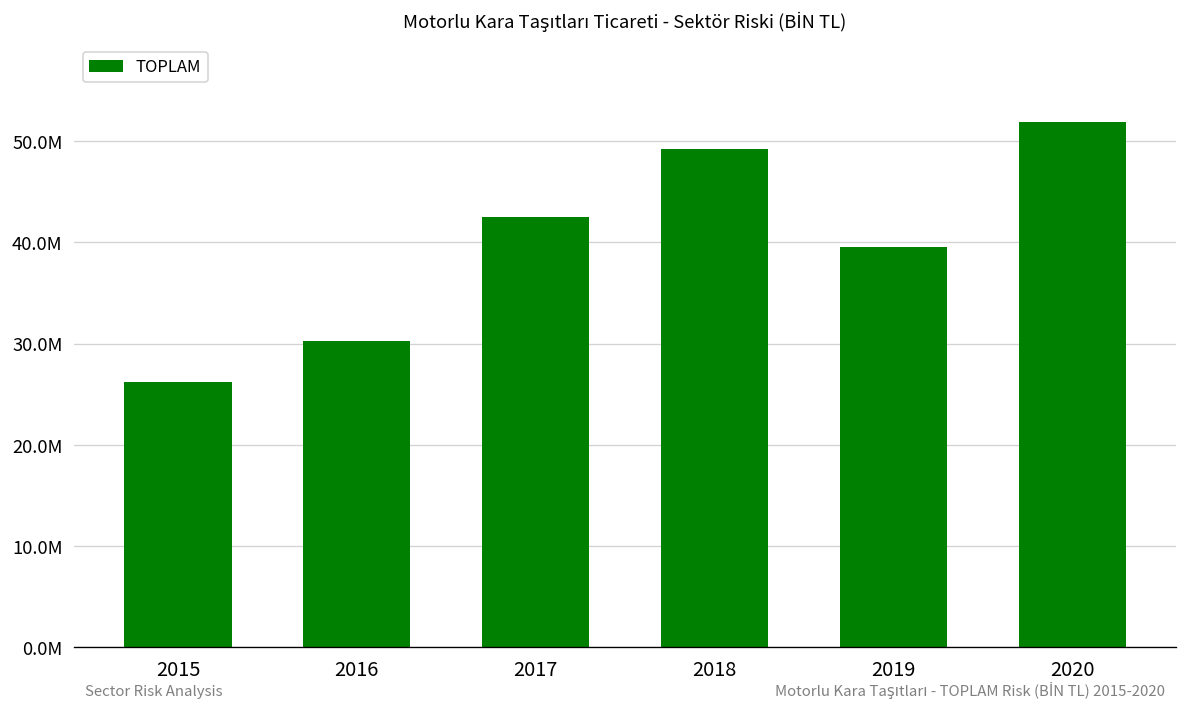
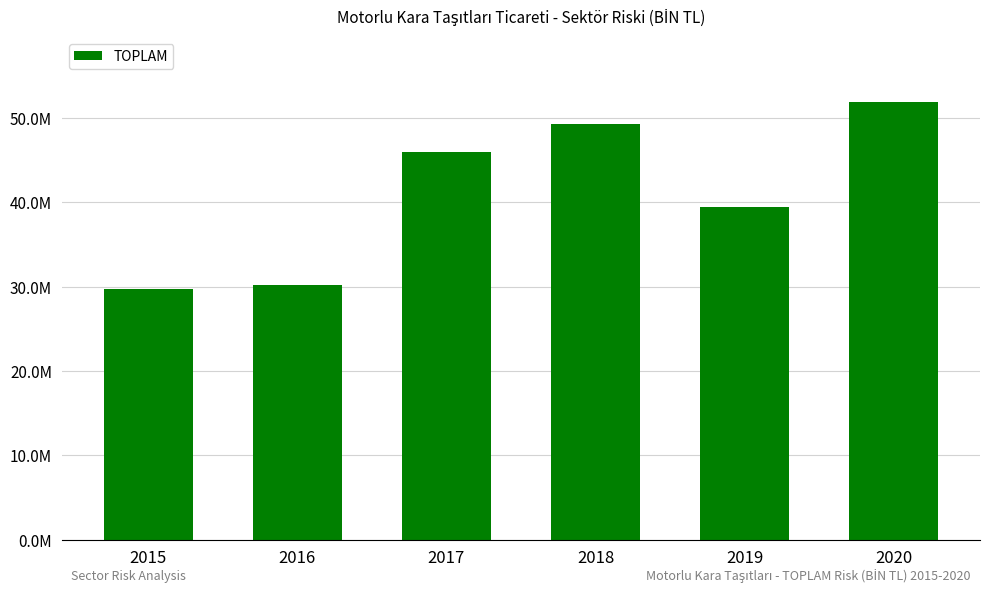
2015: 26000000 -> 30000000
2017: 43000000 -> 46000000
